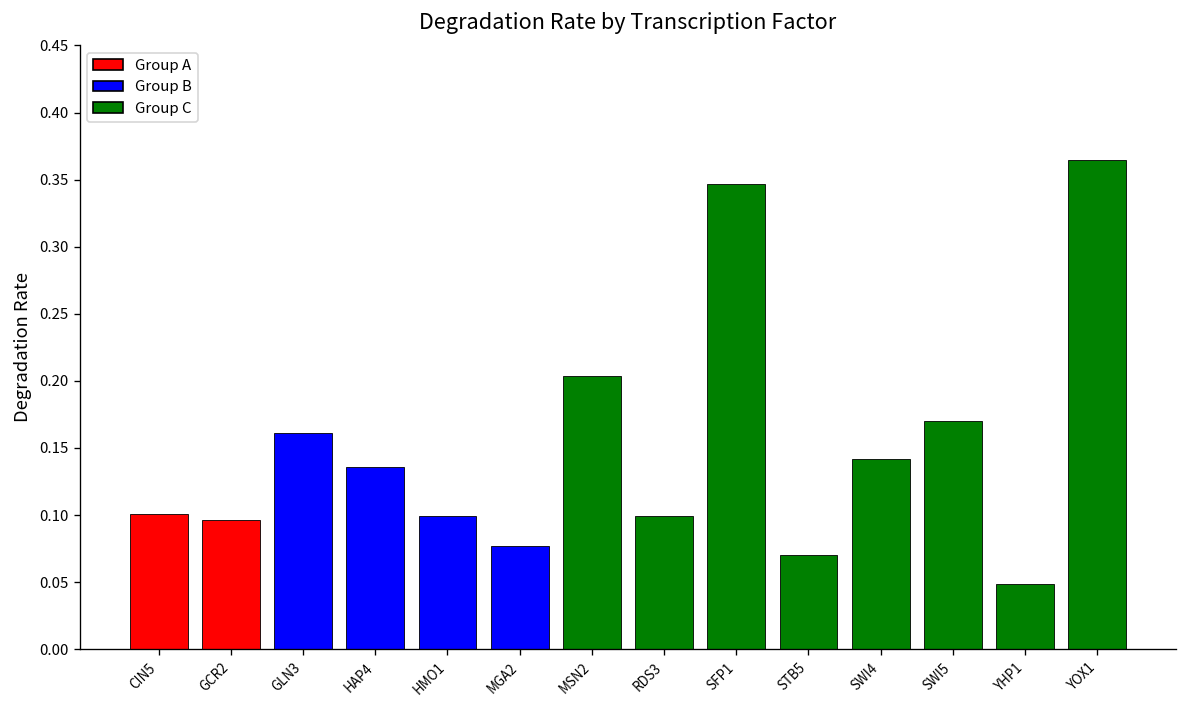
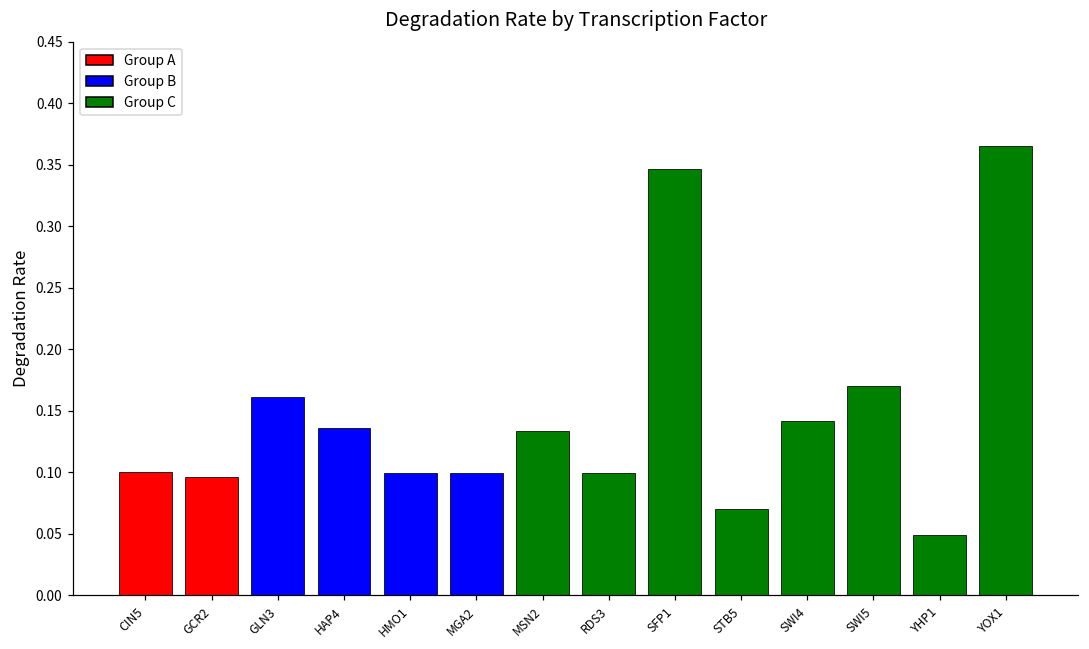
MGA2: 0.077 -> 0.099
MSN2: 0.204 -> 0.133
